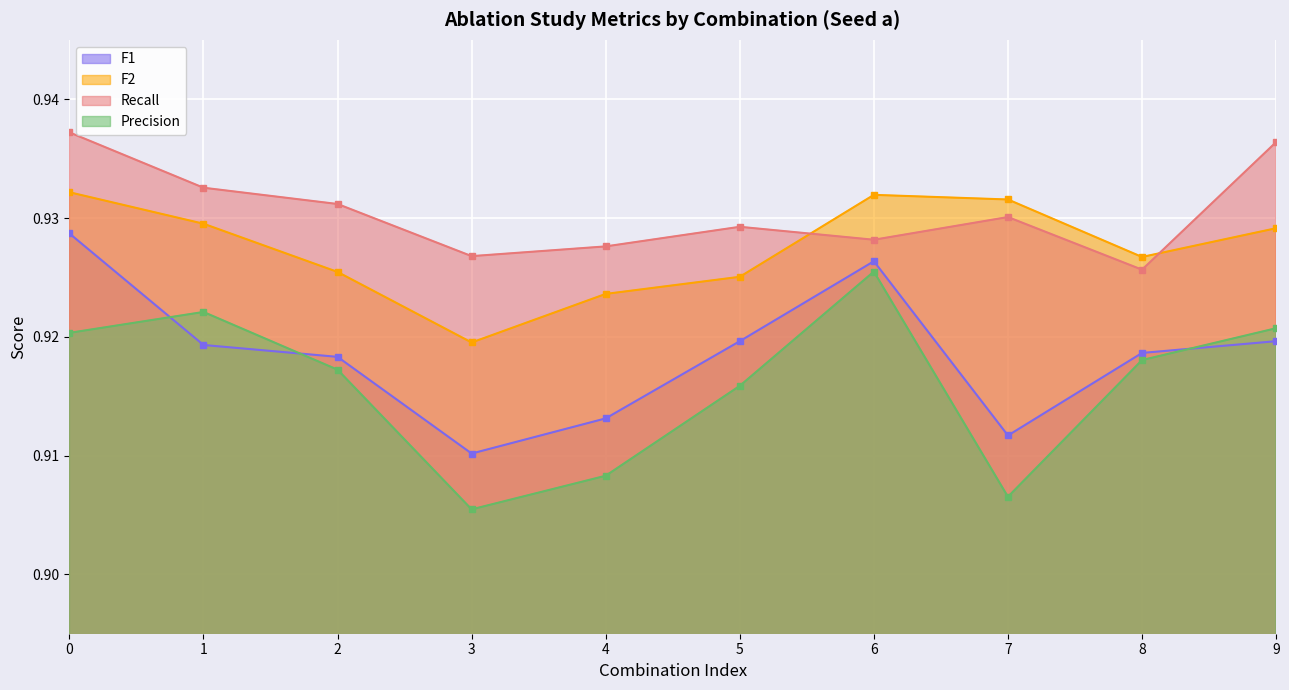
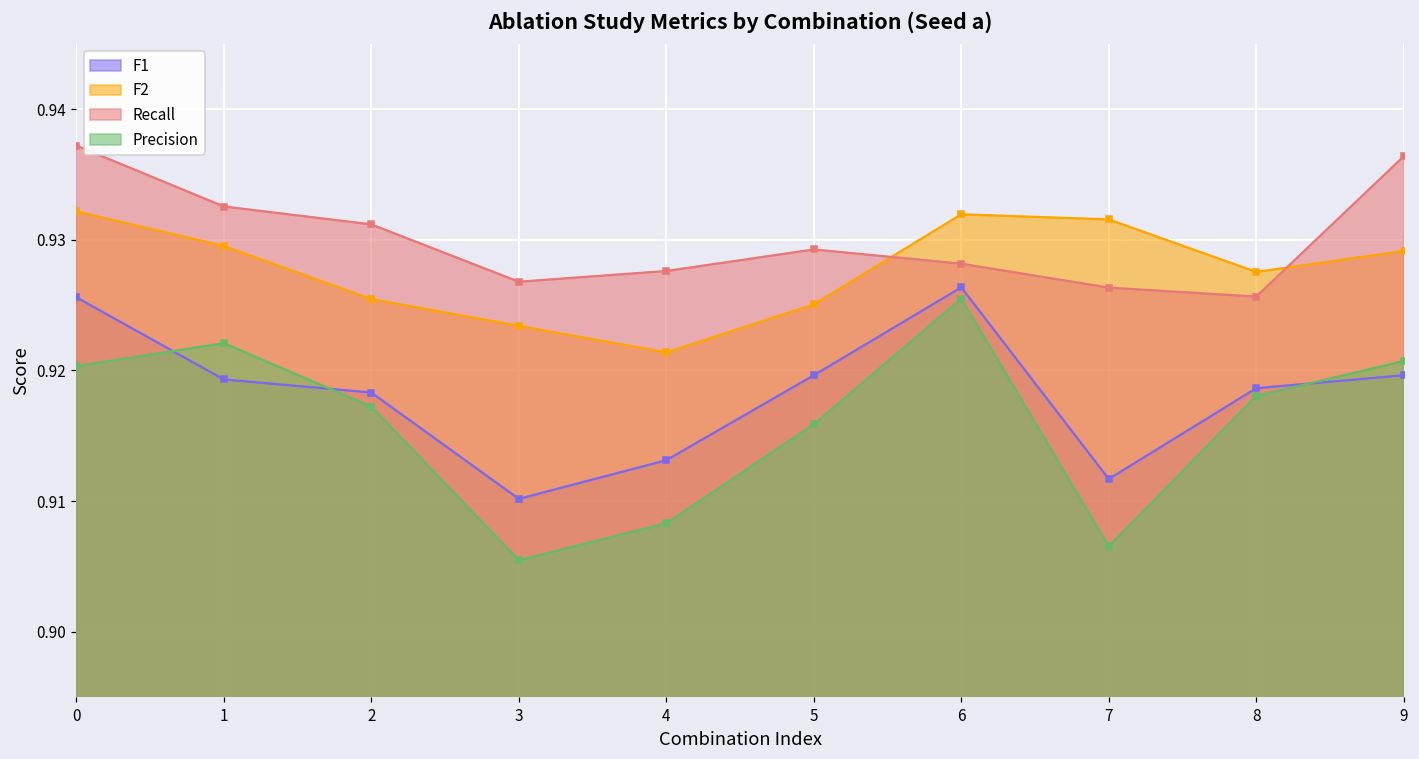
F1, 0: 0.9287 -> 0.9256
F2, 3: 0.9195 -> 0.9234
F2, 4: 0.9236 -> 0.9214
Recall, 7: 0.9301 -> 0.9263
F2, 8: 0.9267 -> 0.9275
